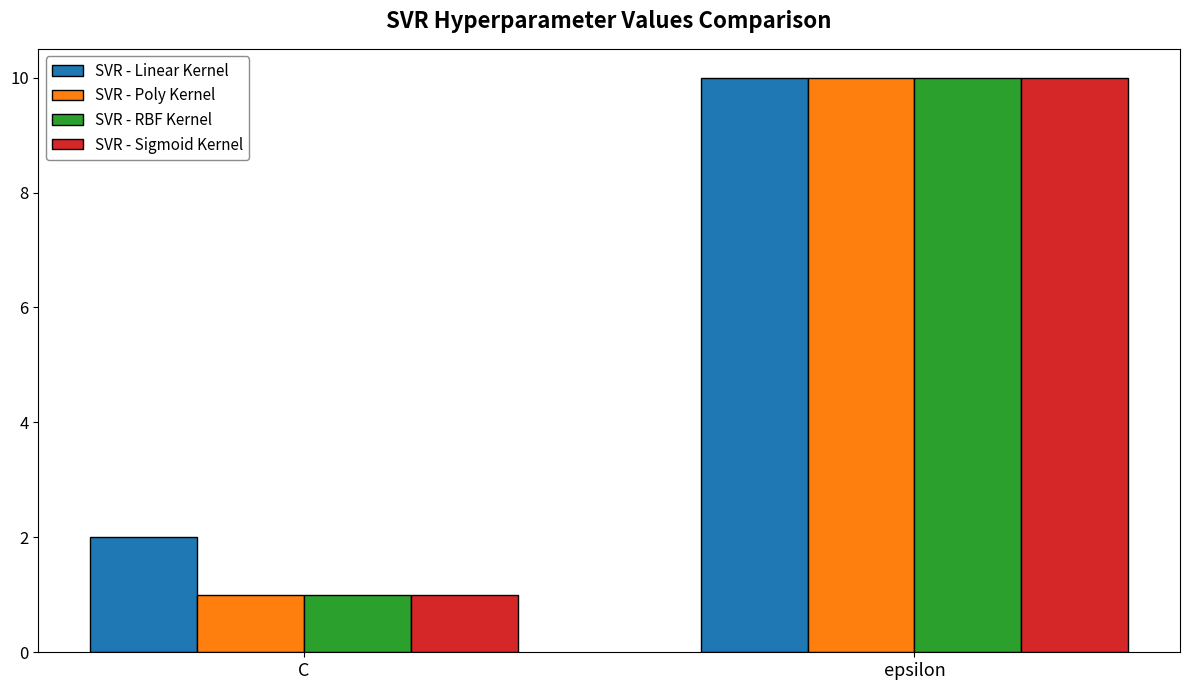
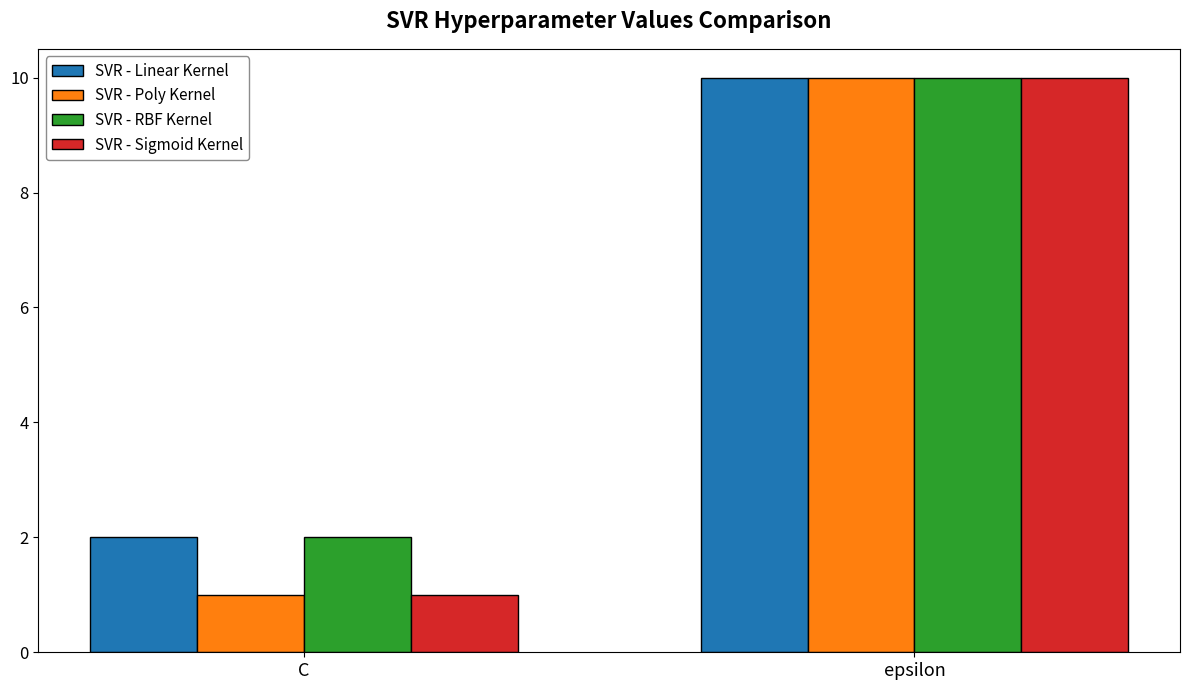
SVR - RBF Kernel, C: 1 -> 2
